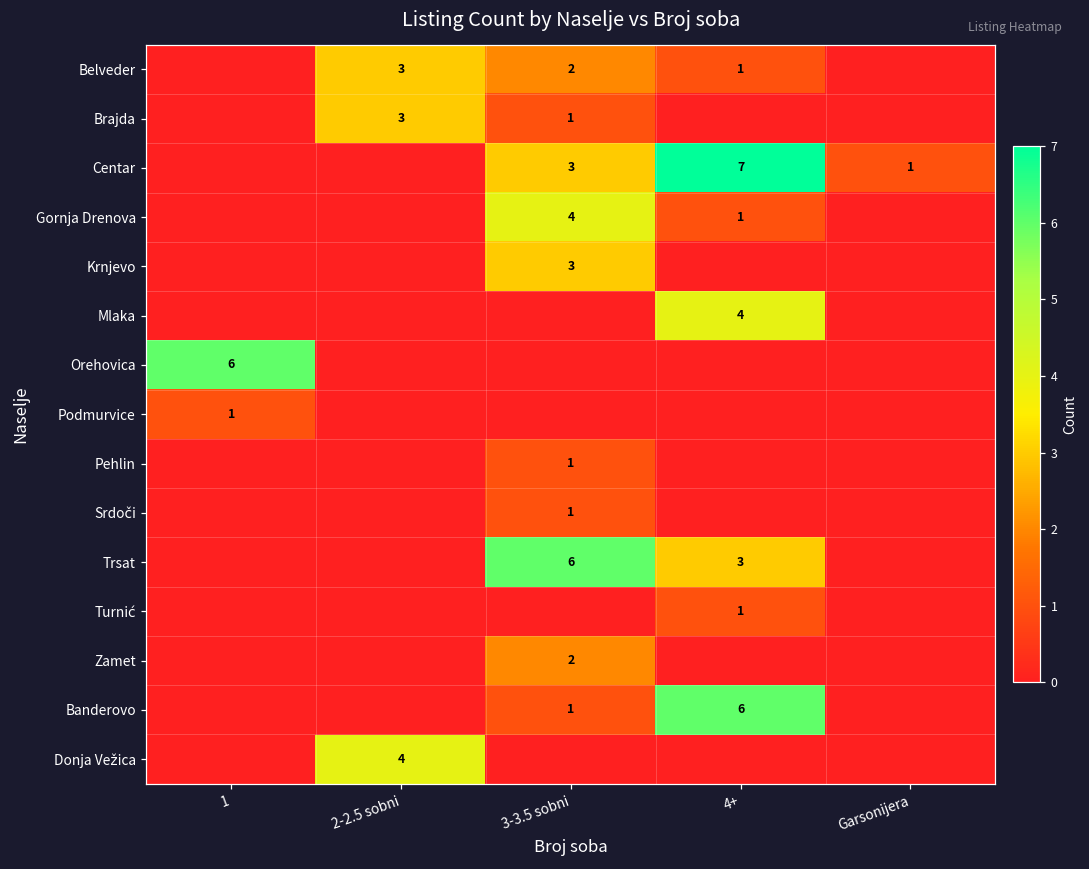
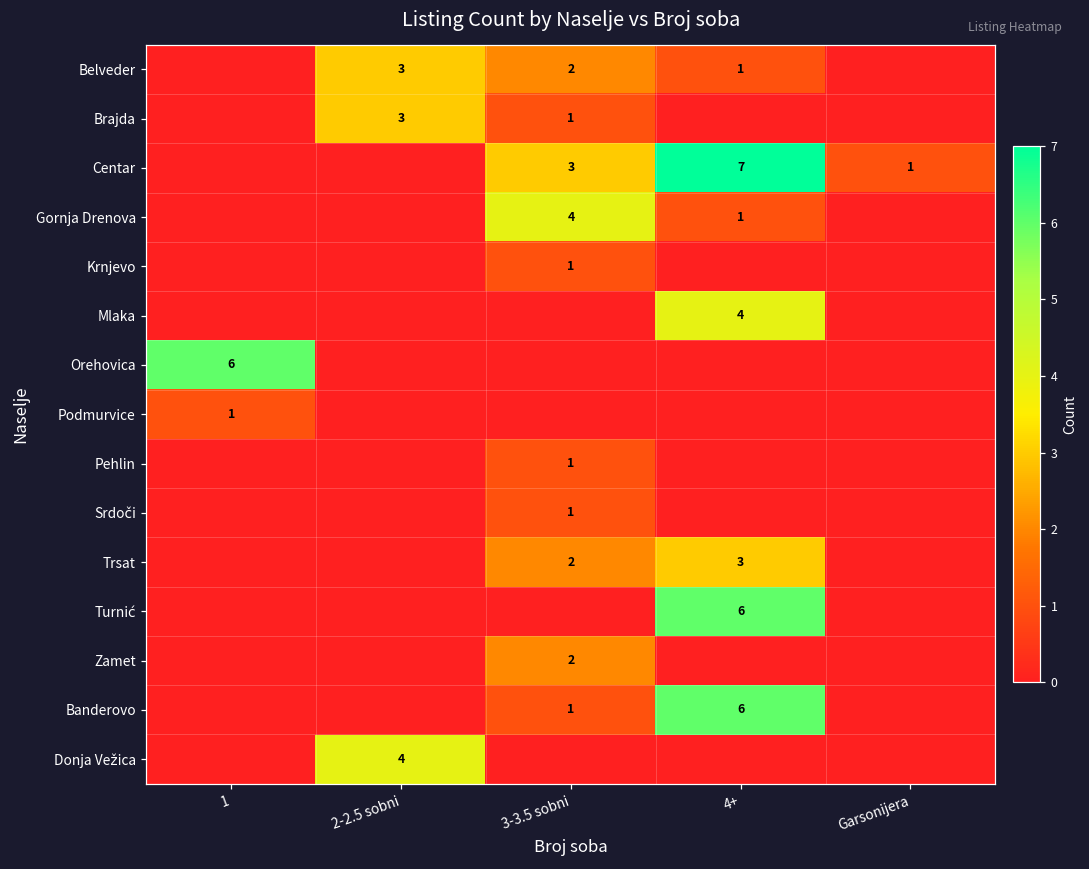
Krnjevo, 3-3.5 sobni: 3 -> 1
Trsat, 3-3.5 sobni: 6 -> 2
Turnić, 4+: 1 -> 6
